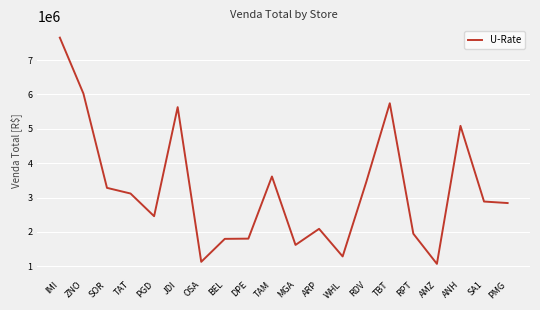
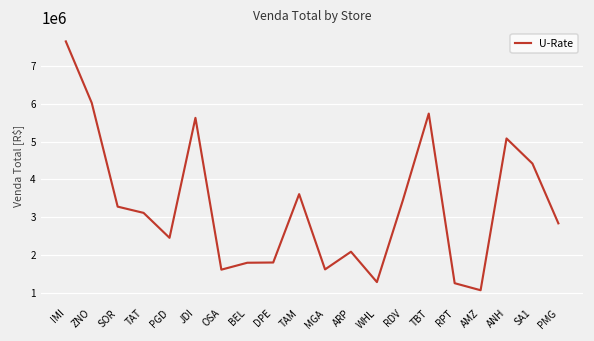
OSA: 1100000 -> 1600000
RPT: 1900000 -> 1300000
SA1: 2900000 -> 4400000
